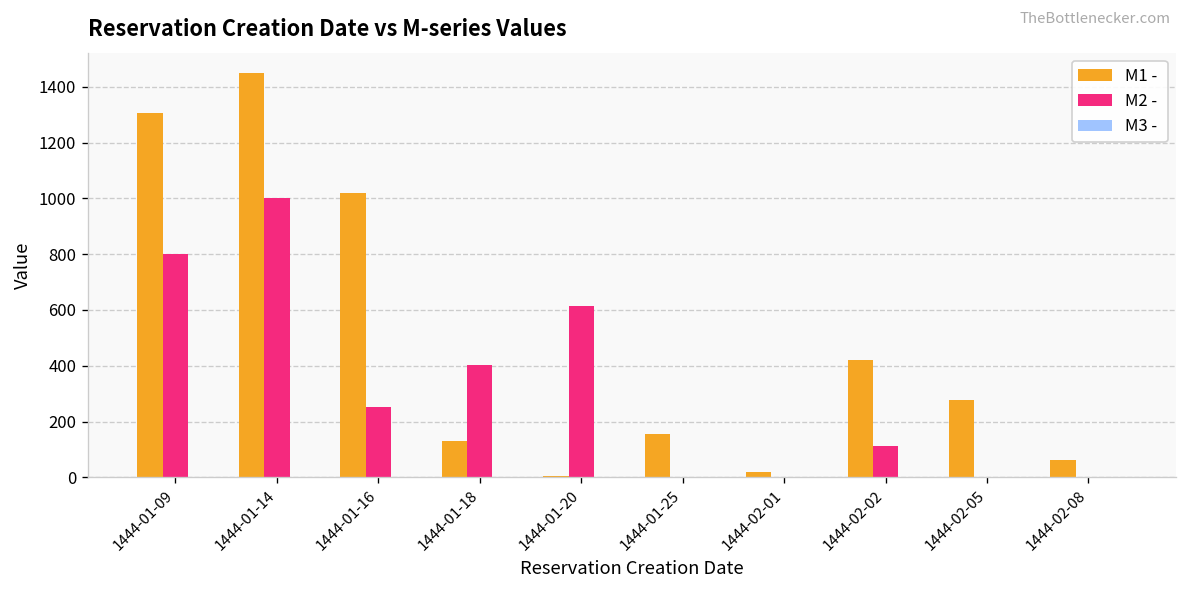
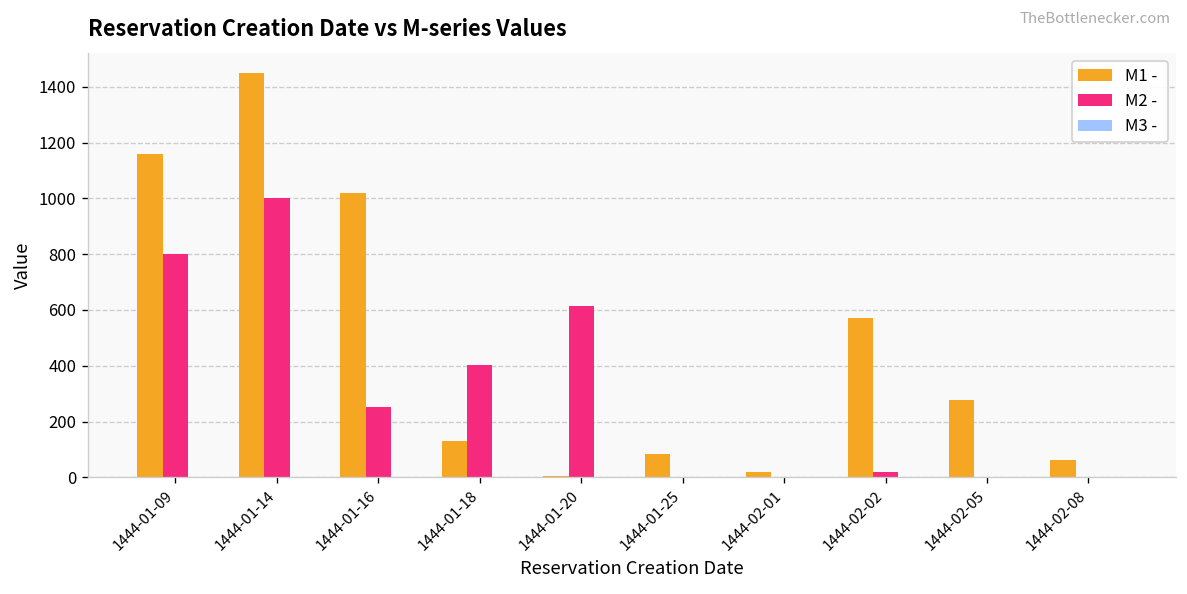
M1 -, 1444-01-09: 1310 -> 1160
M1 -, 1444-01-25: 160 -> 80
M1 -, 1444-02-02: 420 -> 570
M2 -, 1444-02-02: 110 -> 20
